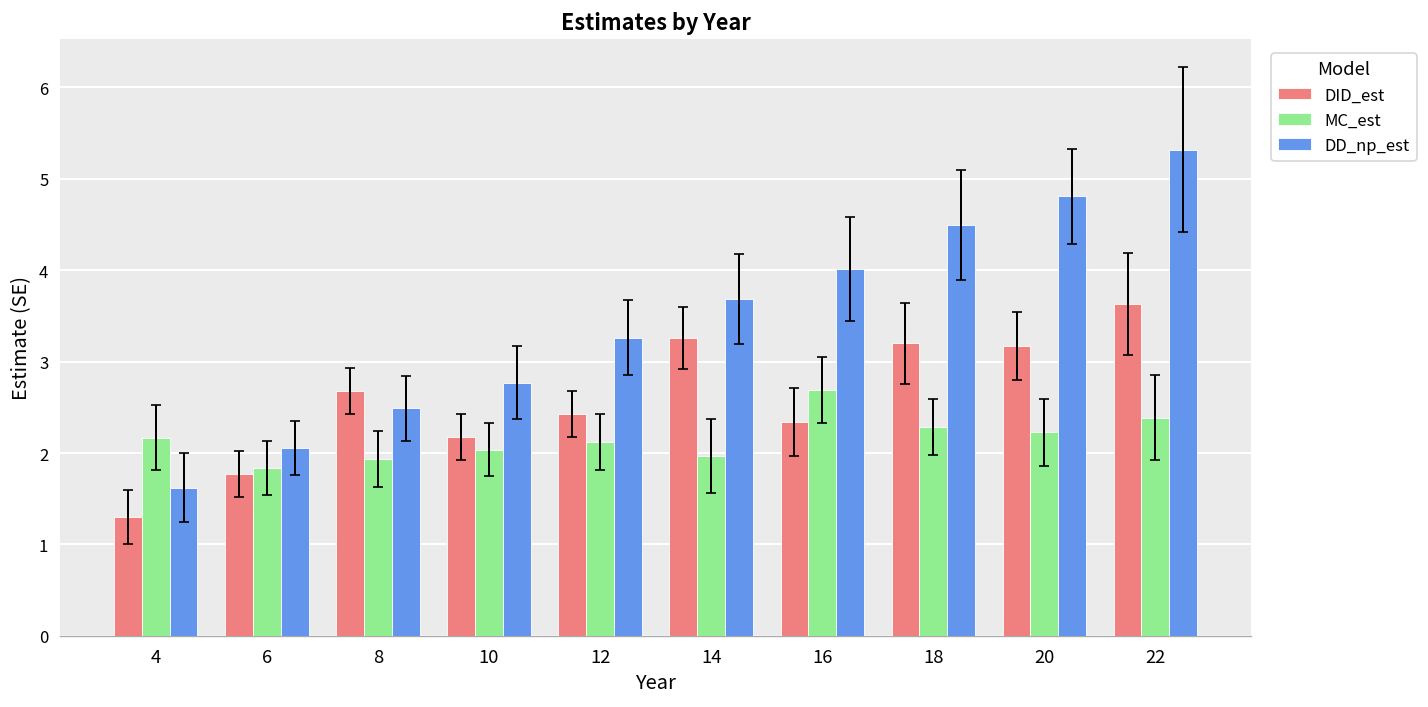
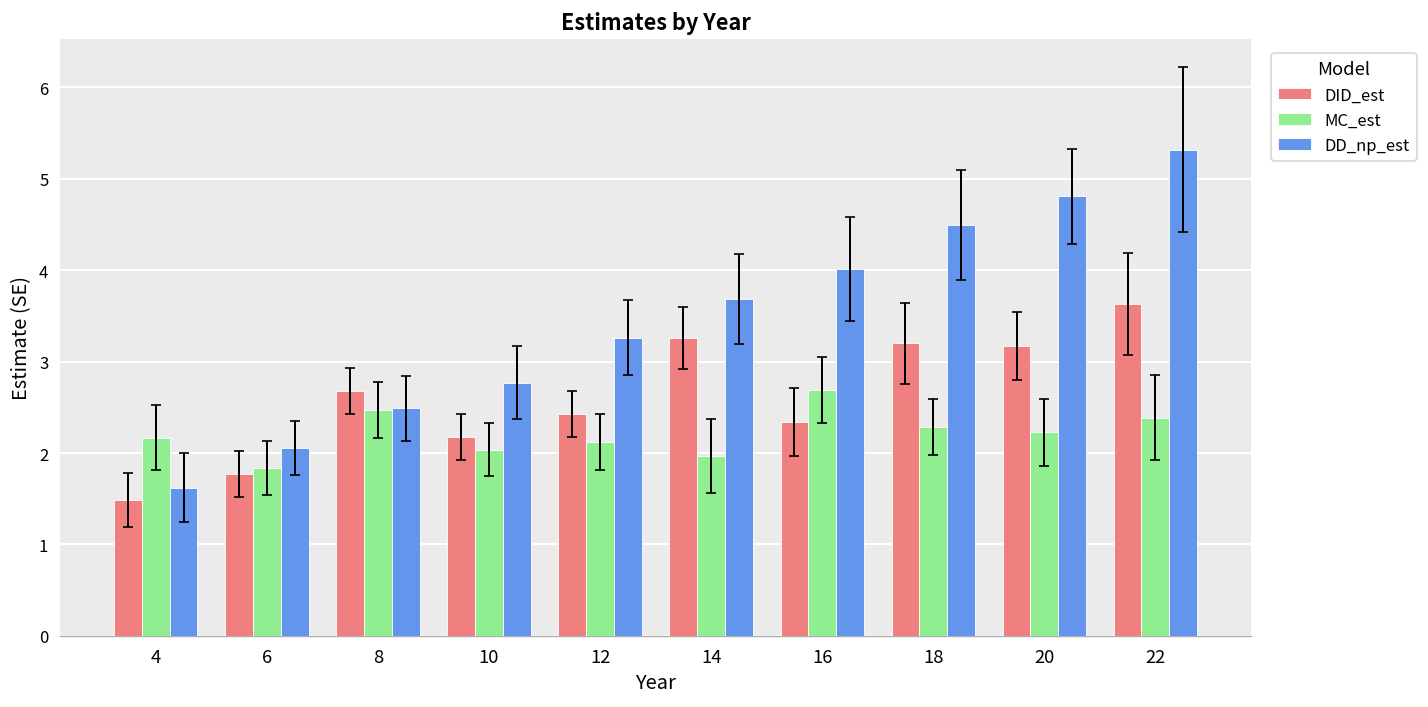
DID_est, 4: 1.3 -> 1.5
MC_est, 8: 1.9 -> 2.5
